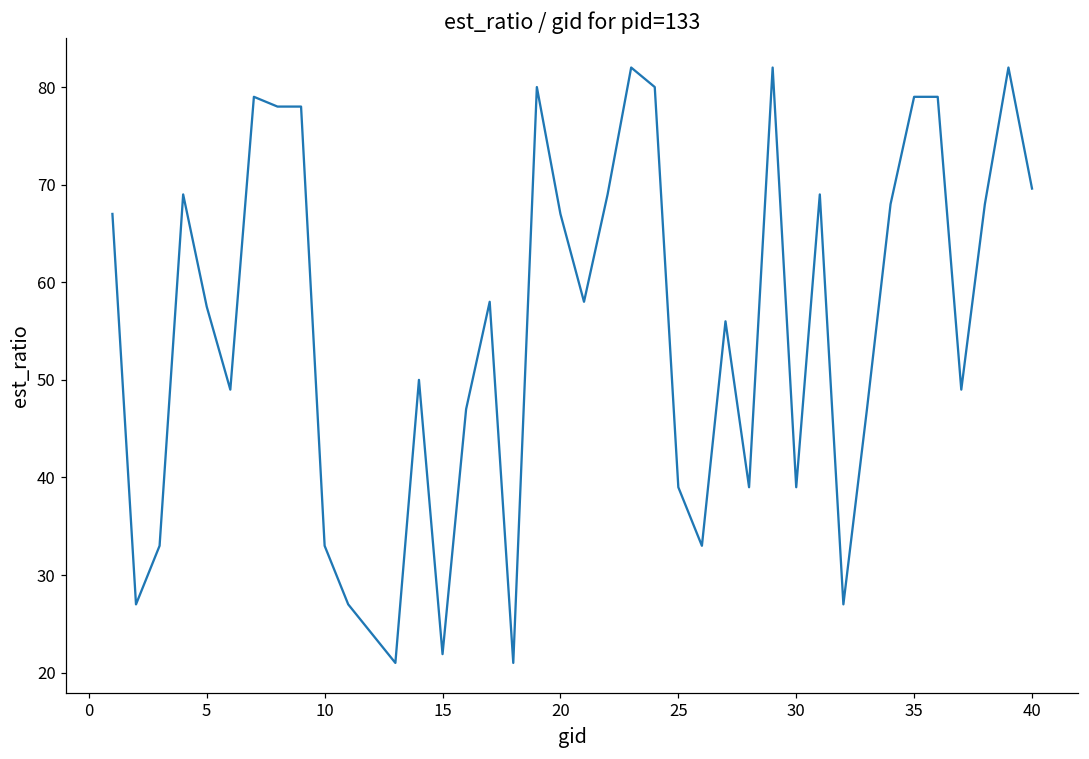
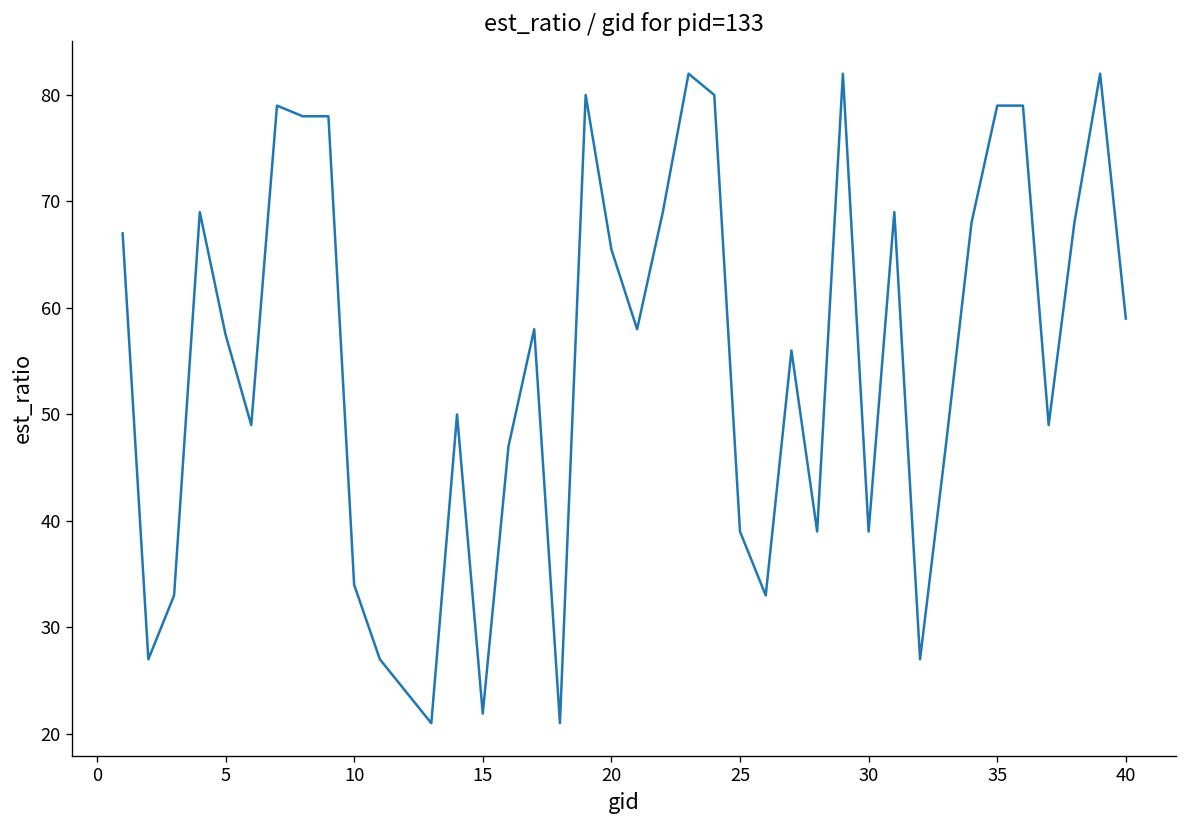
10: 33 -> 34
20: 67 -> 66
40: 70 -> 59
